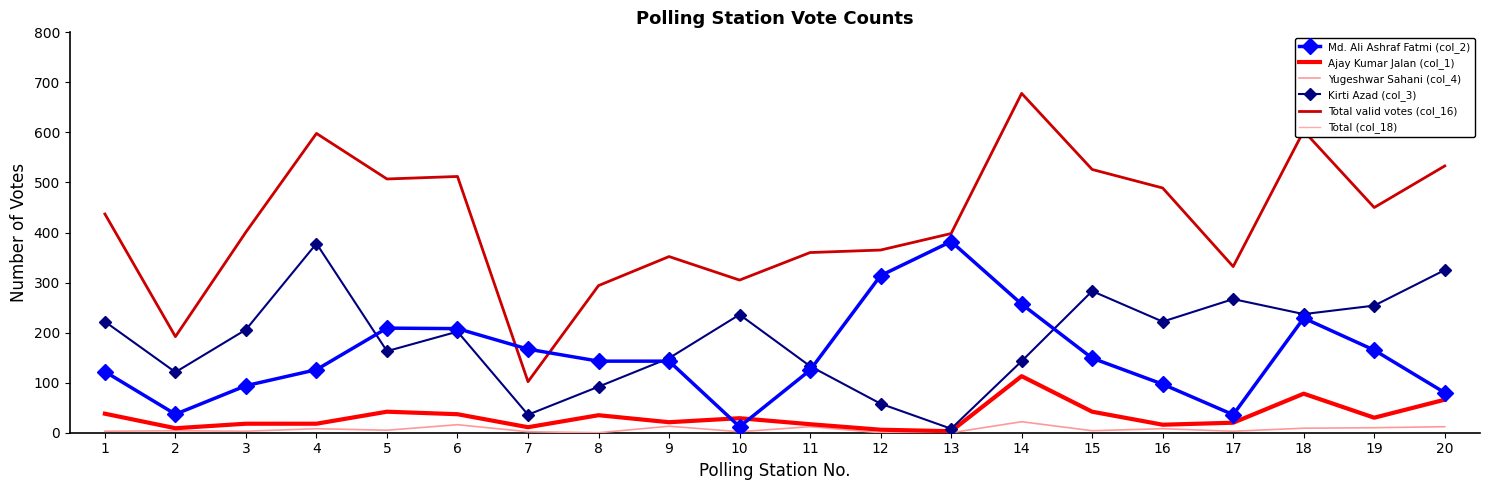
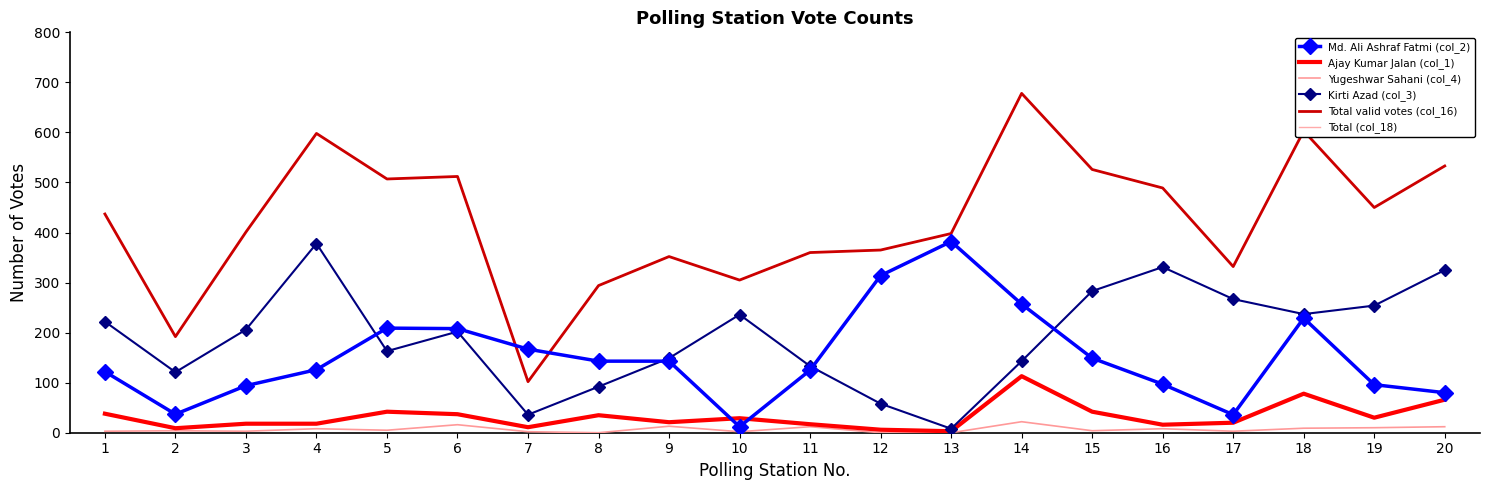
Kirti Azad (col_3), 16: 220 -> 330
Md. Ali Ashraf Fatmi (col_2), 19: 170 -> 100
